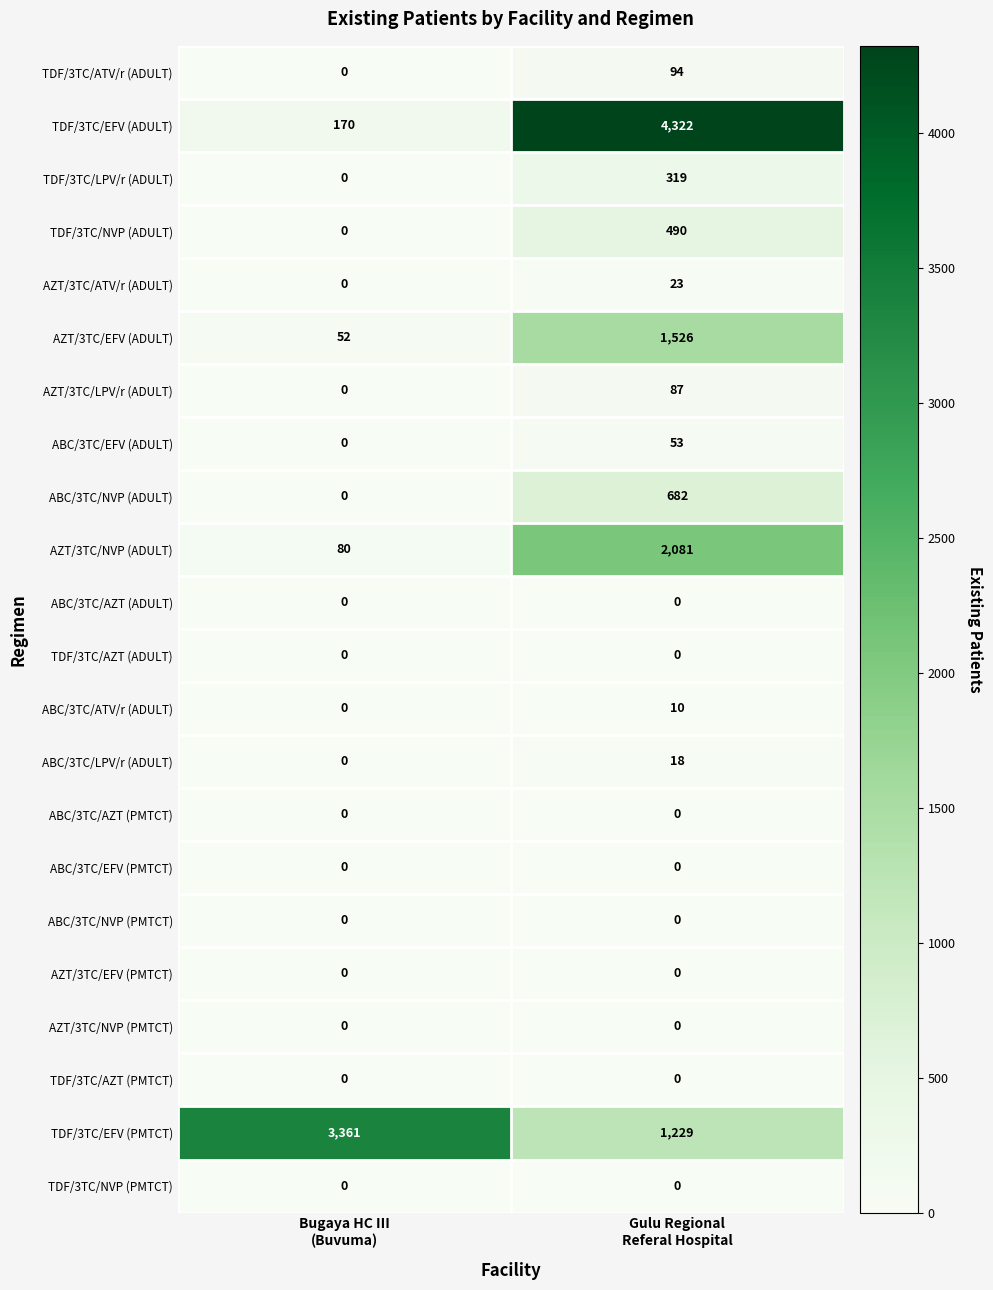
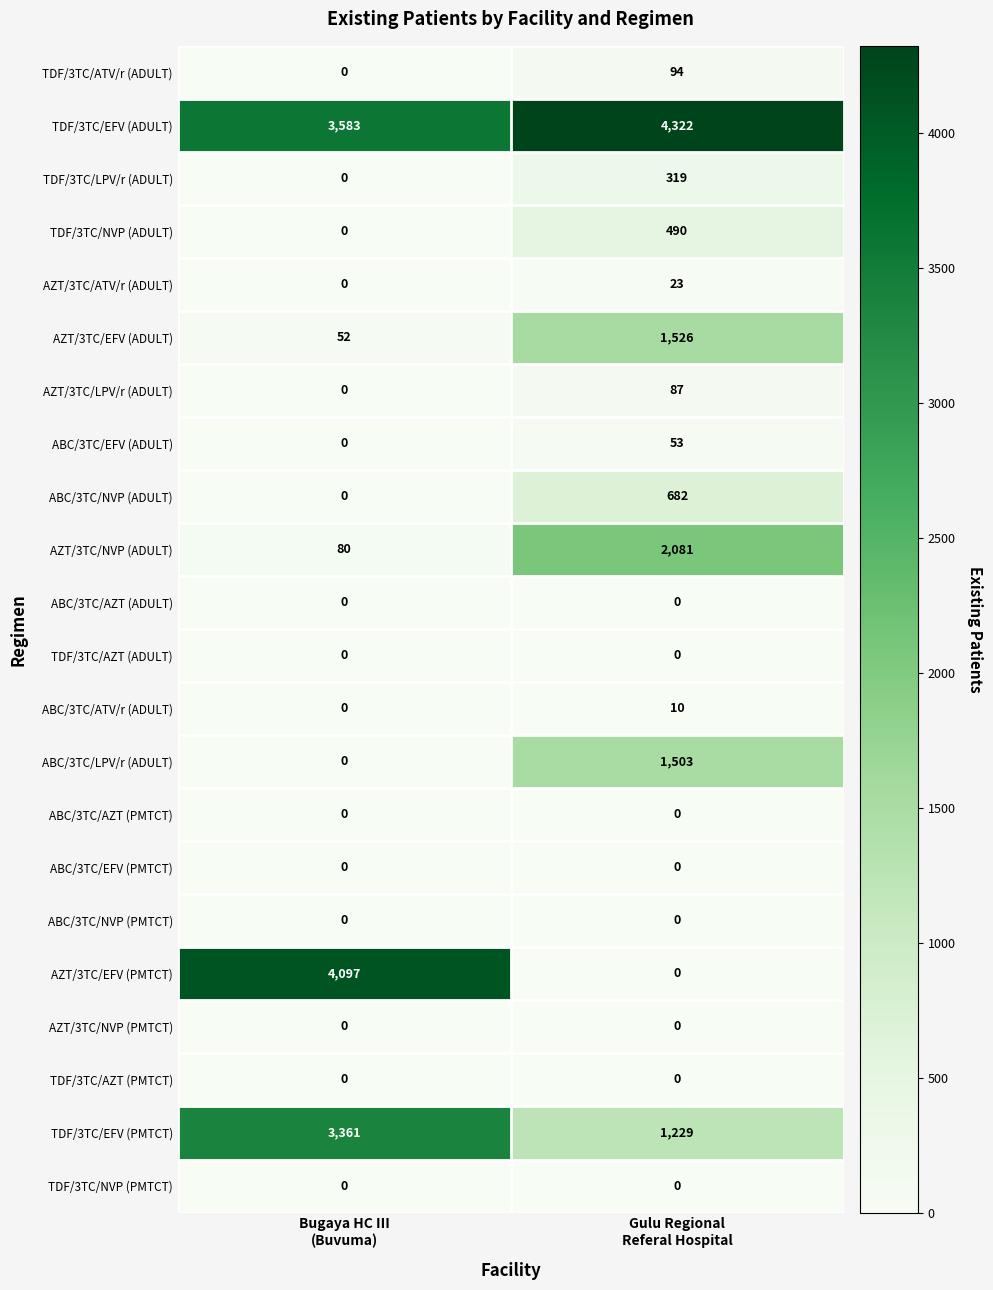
TDF/3TC/EFV (ADULT), Bugaya HC III (Buvuma): 170 -> 3,583
ABC/3TC/LPV/r (ADULT), Gulu Regional Referal Hospital: 18 -> 1,503
AZT/3TC/EFV (PMTCT), Bugaya HC III (Buvuma): 0 -> 4,097
